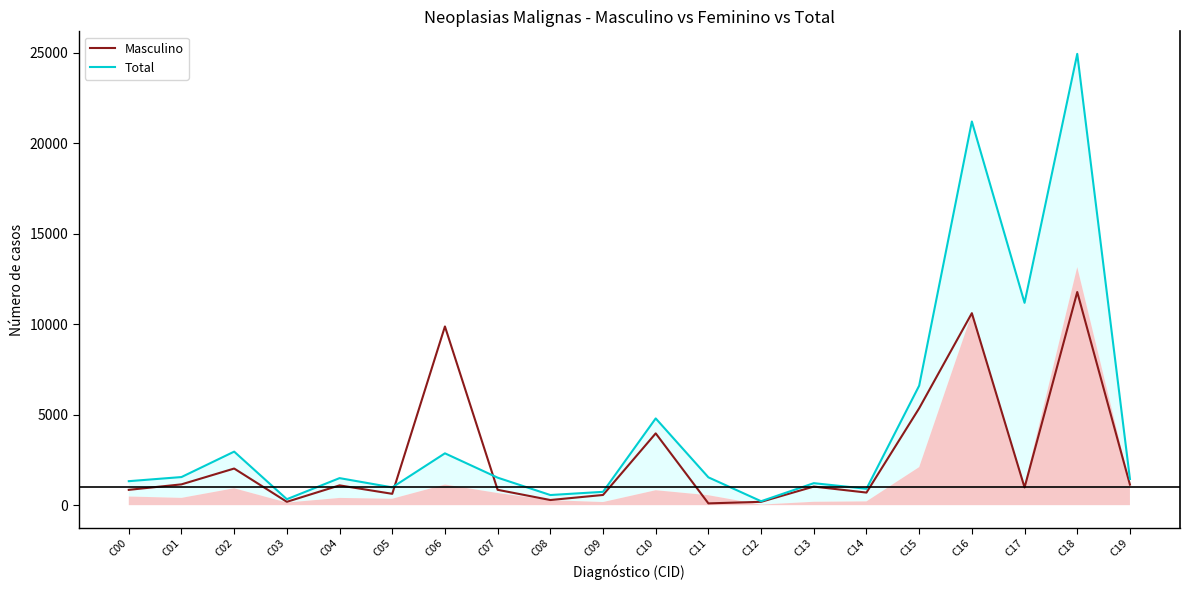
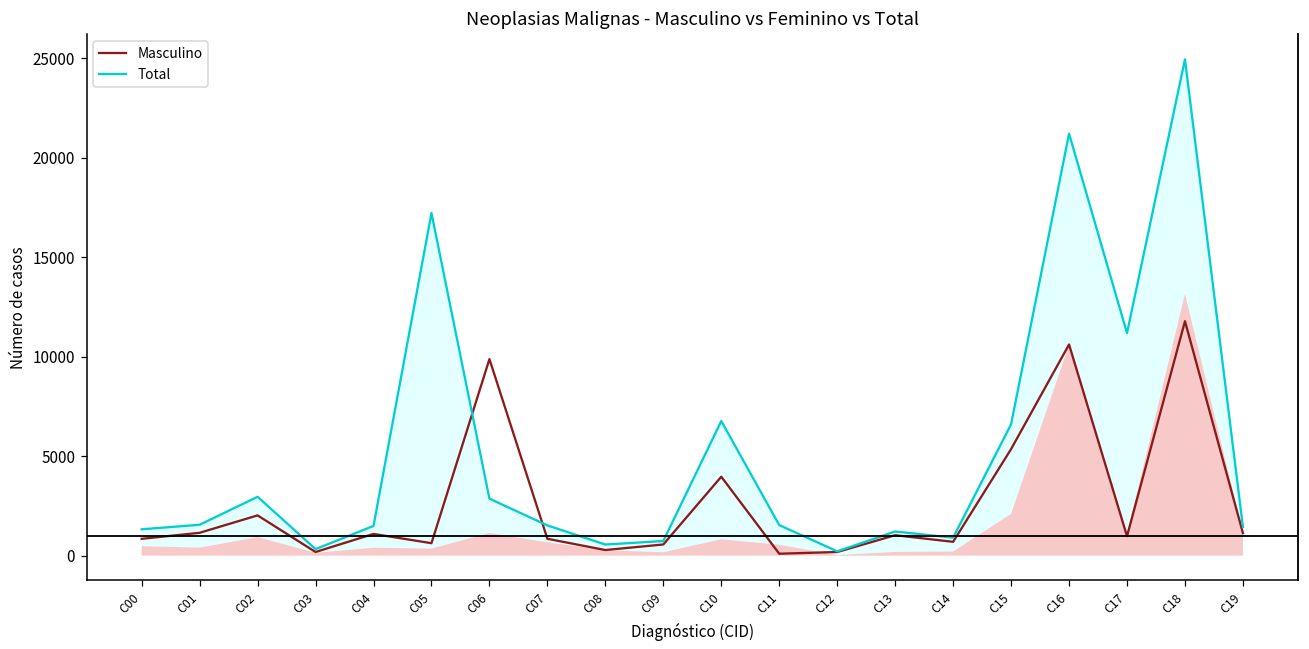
Total, C05: 1000 -> 17200
Total, C10: 4800 -> 6800
